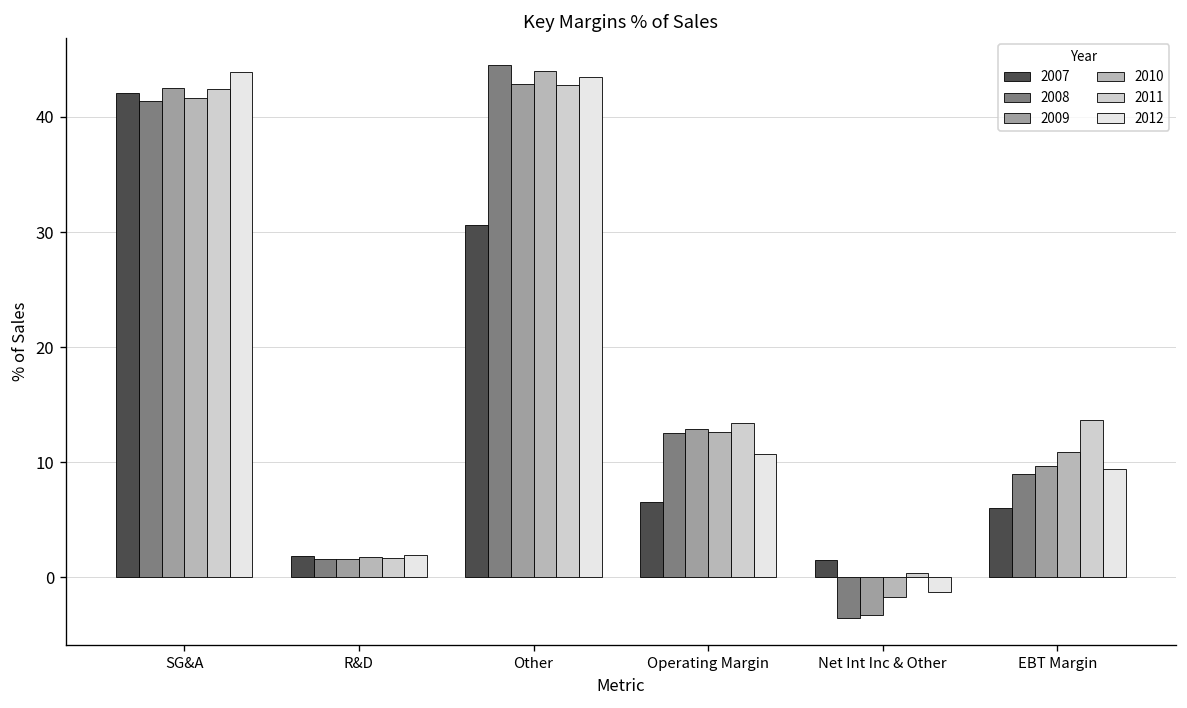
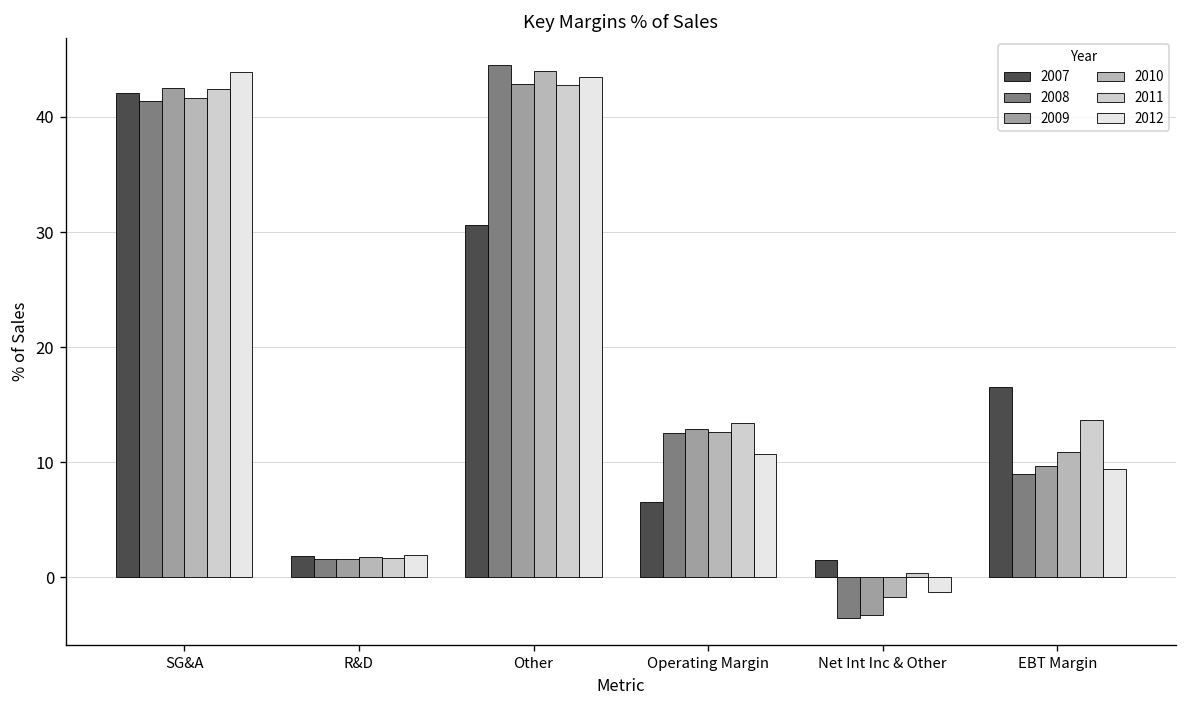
2007, EBT Margin: 6 -> 17
